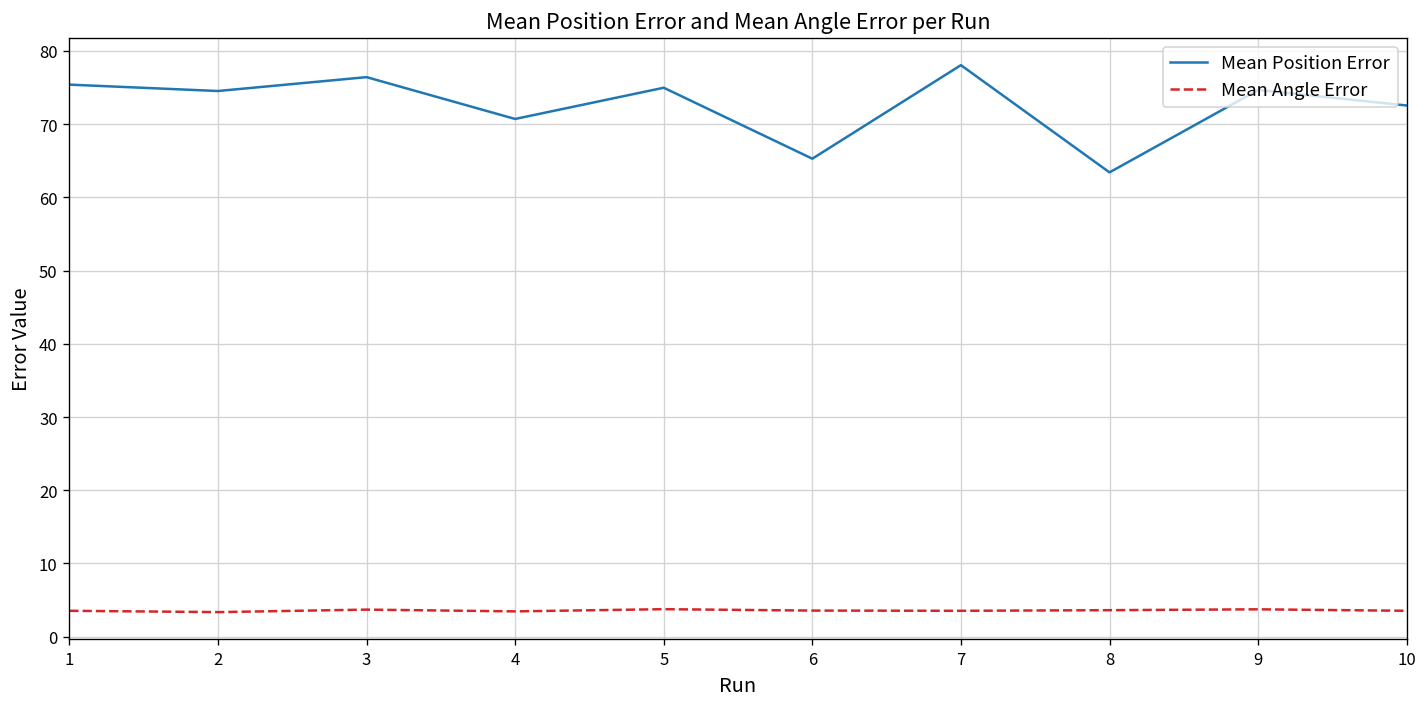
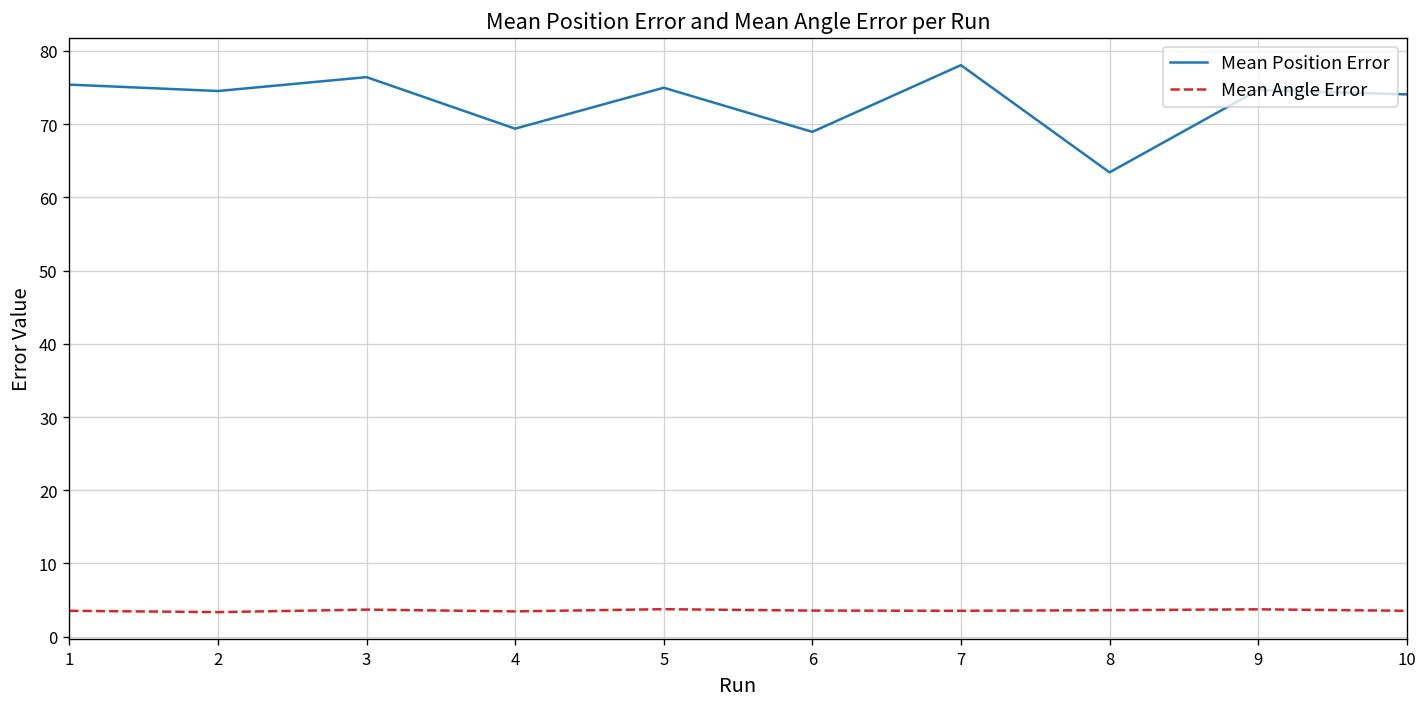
Mean Position Error, 4: 71 -> 69
Mean Position Error, 6: 65 -> 69
Mean Position Error, 10: 73 -> 74
